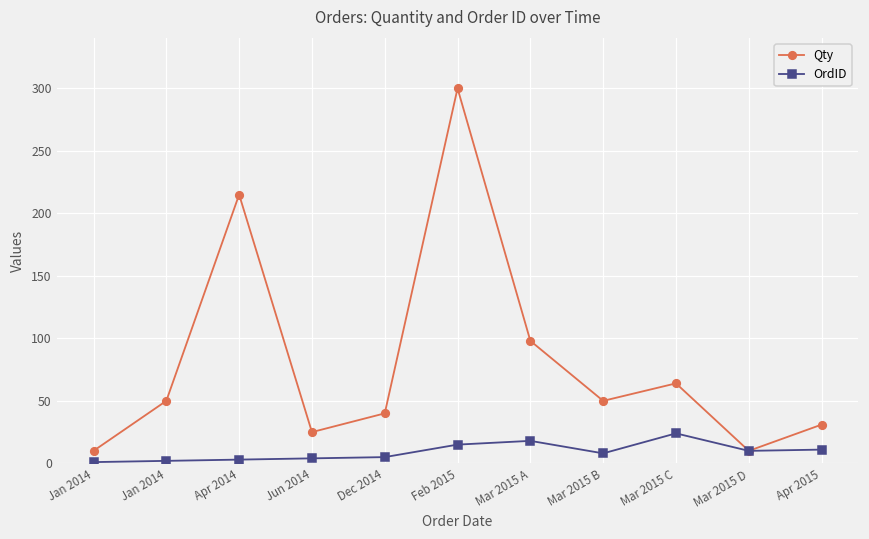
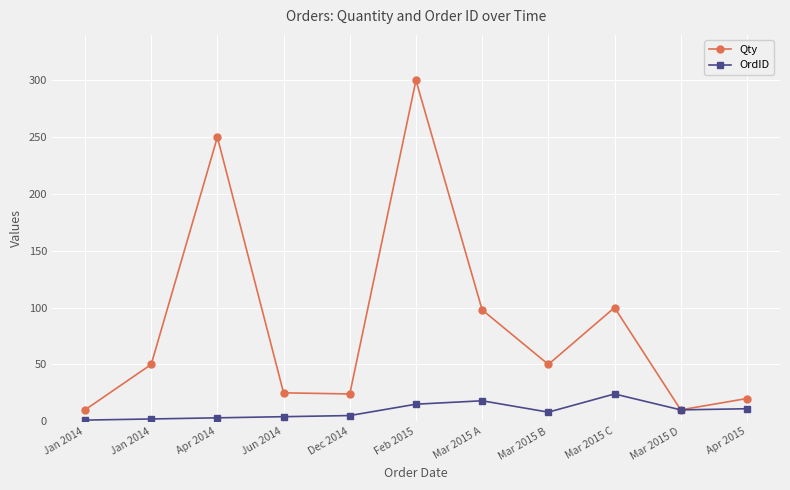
Qty, Apr 2014: 215 -> 250
Qty, Dec 2014: 40 -> 24
Qty, Mar 2015 C: 64 -> 100
Qty, Apr 2015: 31 -> 20
